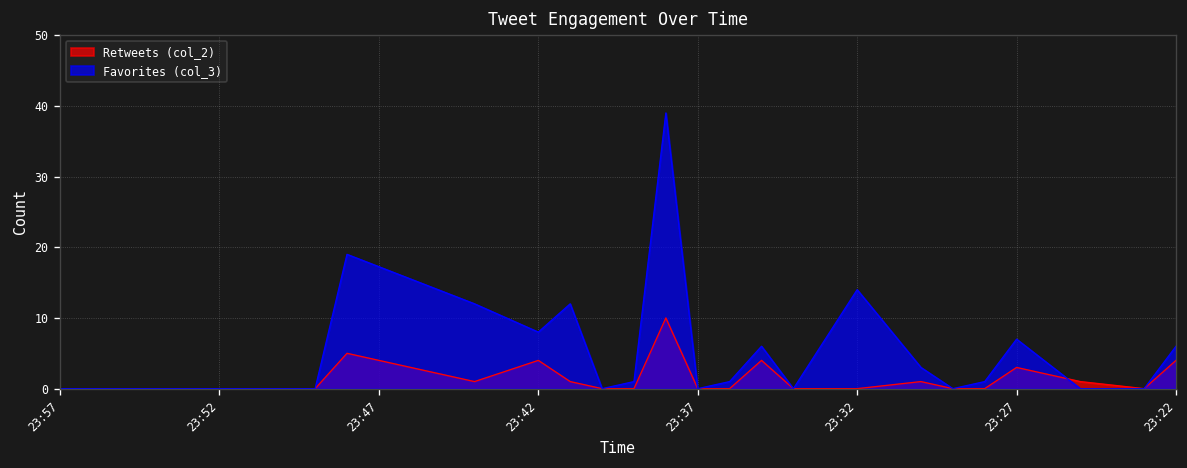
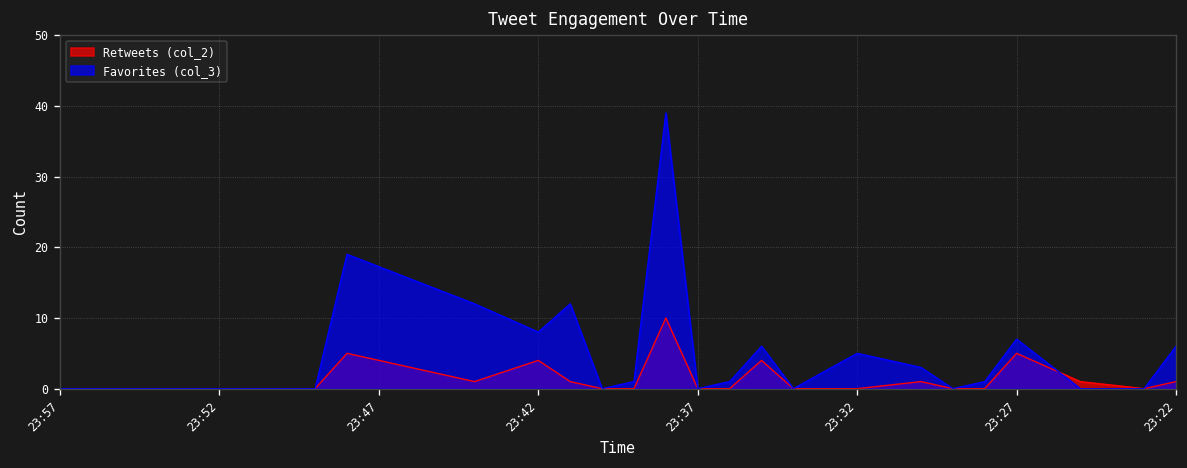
Favorites (col_3), 23:32: 14 -> 5
Retweets (col_2), 23:27: 3 -> 5
Retweets (col_2), 23:22: 4 -> 1
